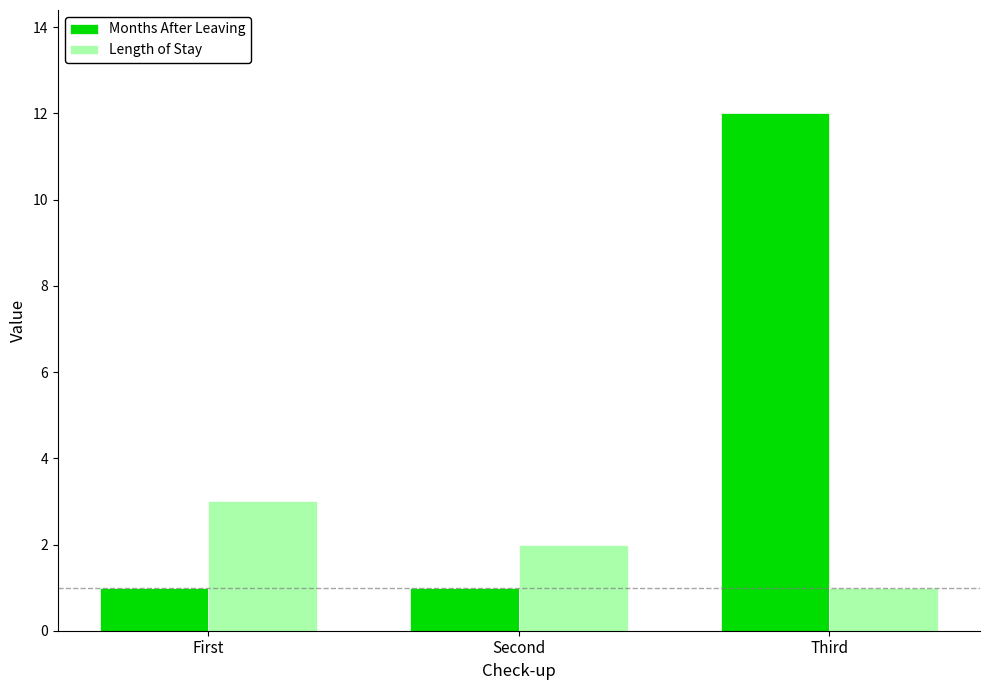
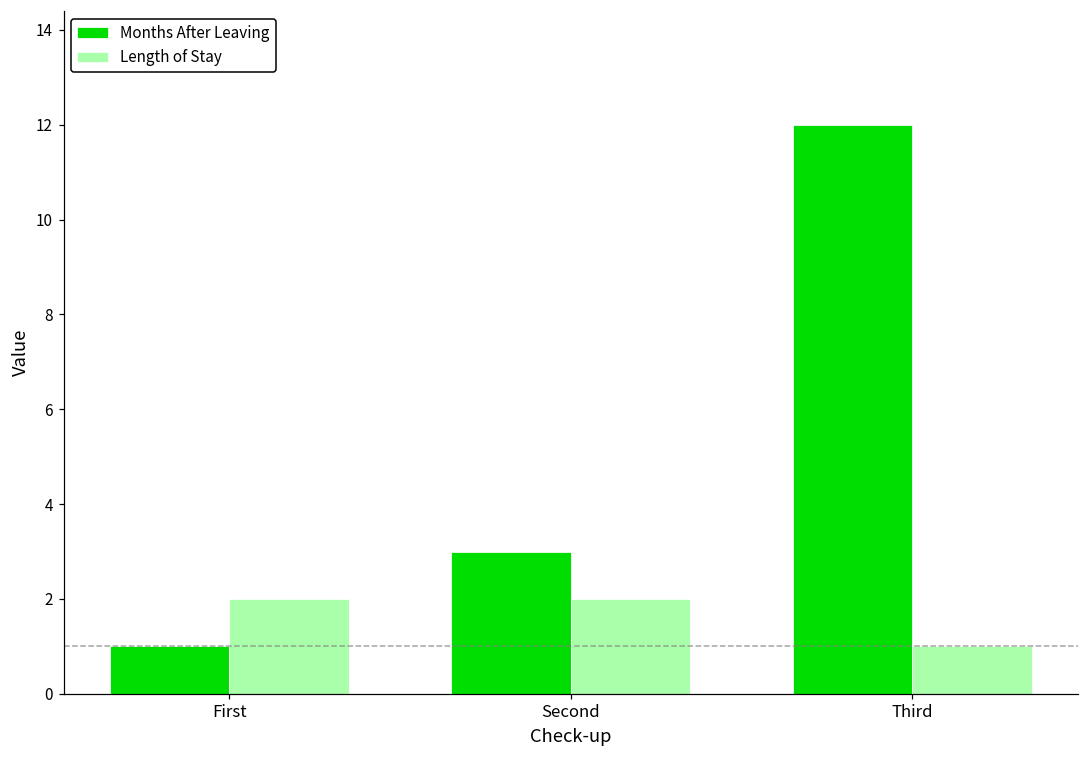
Length of Stay, First: 3 -> 2
Months After Leaving, Second: 1 -> 3
